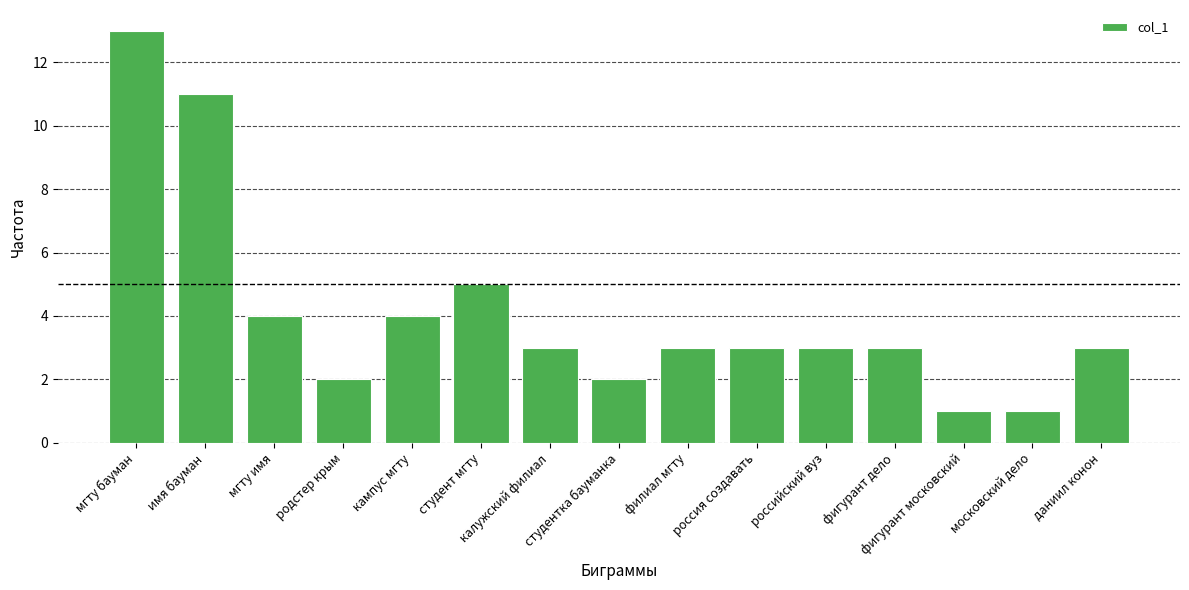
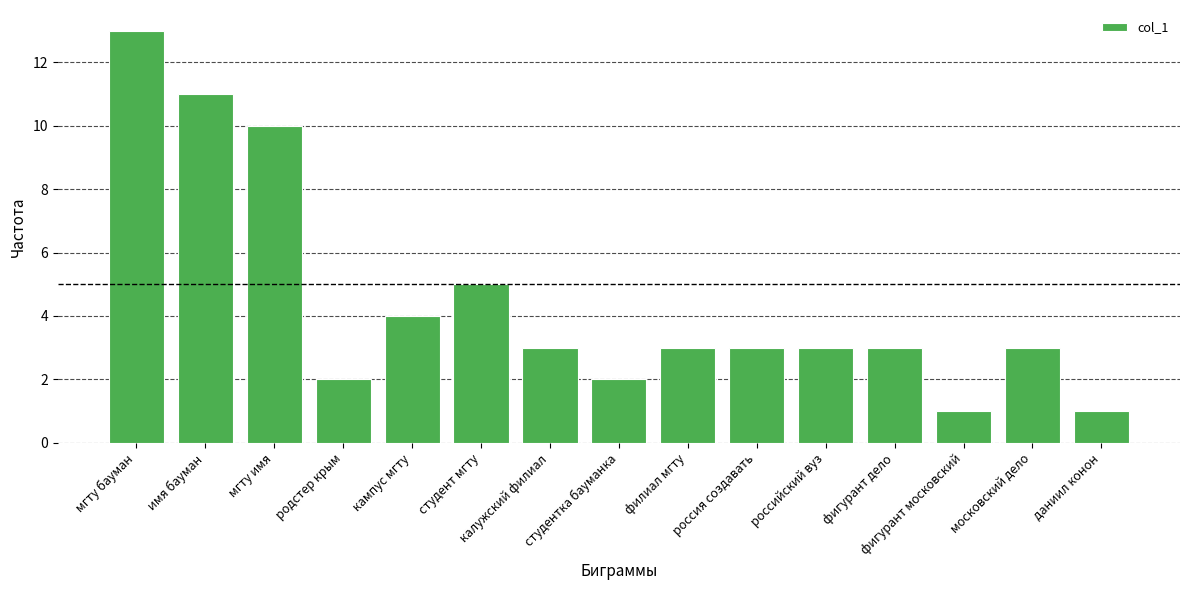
мгту имя: 4 -> 10
московский дело: 1 -> 3
даниил конон: 3 -> 1
